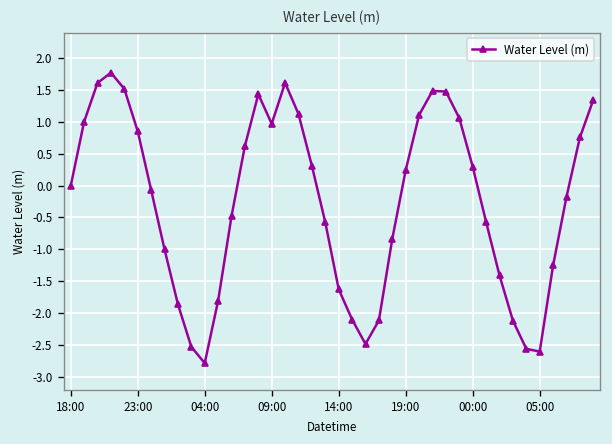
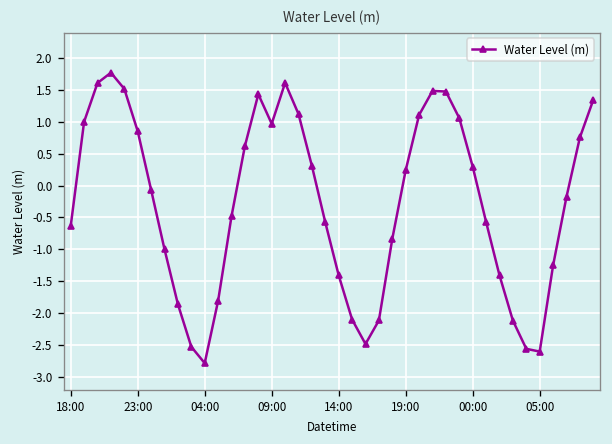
18:00: 0.0 -> -0.6
14:00: -1.6 -> -1.4
